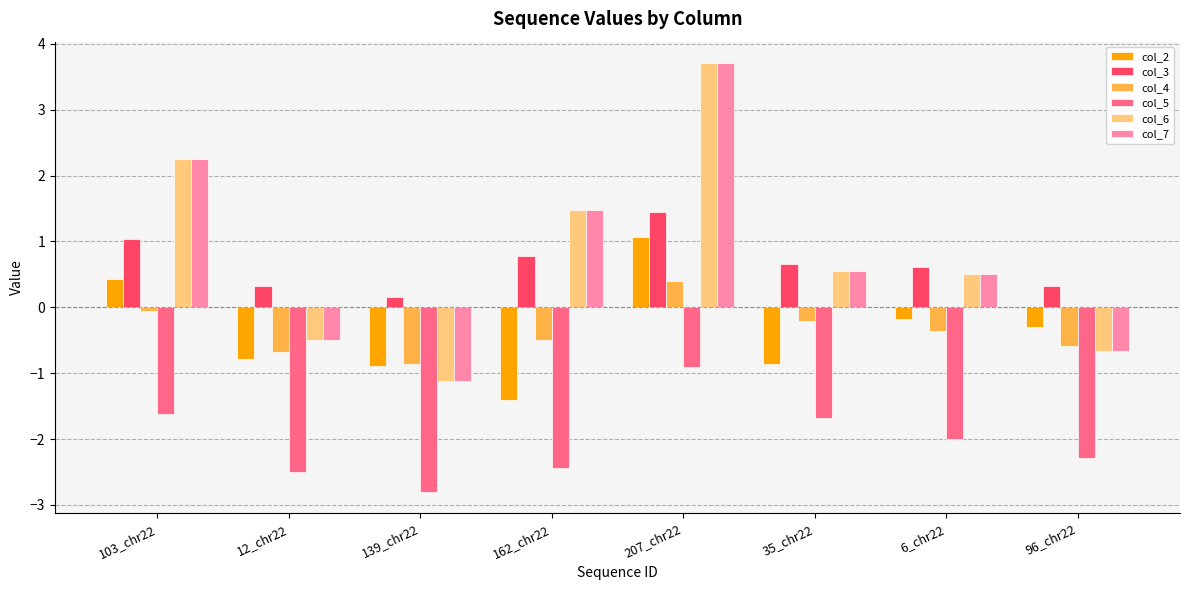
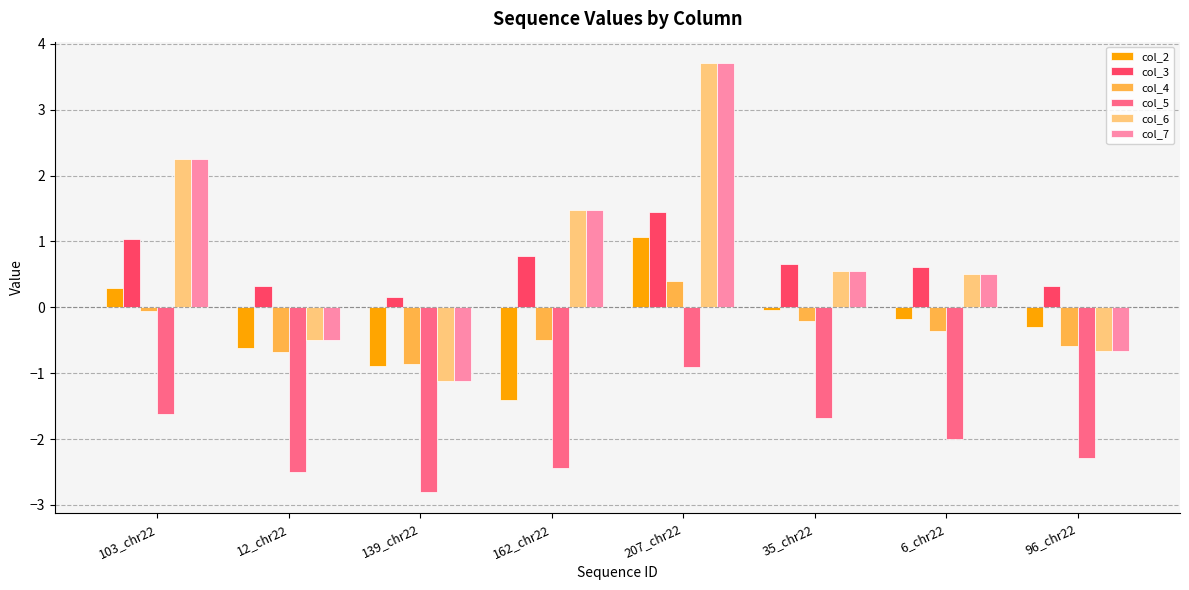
col_2, 103_chr22: 0.4 -> 0.3
col_2, 12_chr22: -0.8 -> -0.6
col_2, 35_chr22: -0.9 -> 0.0
